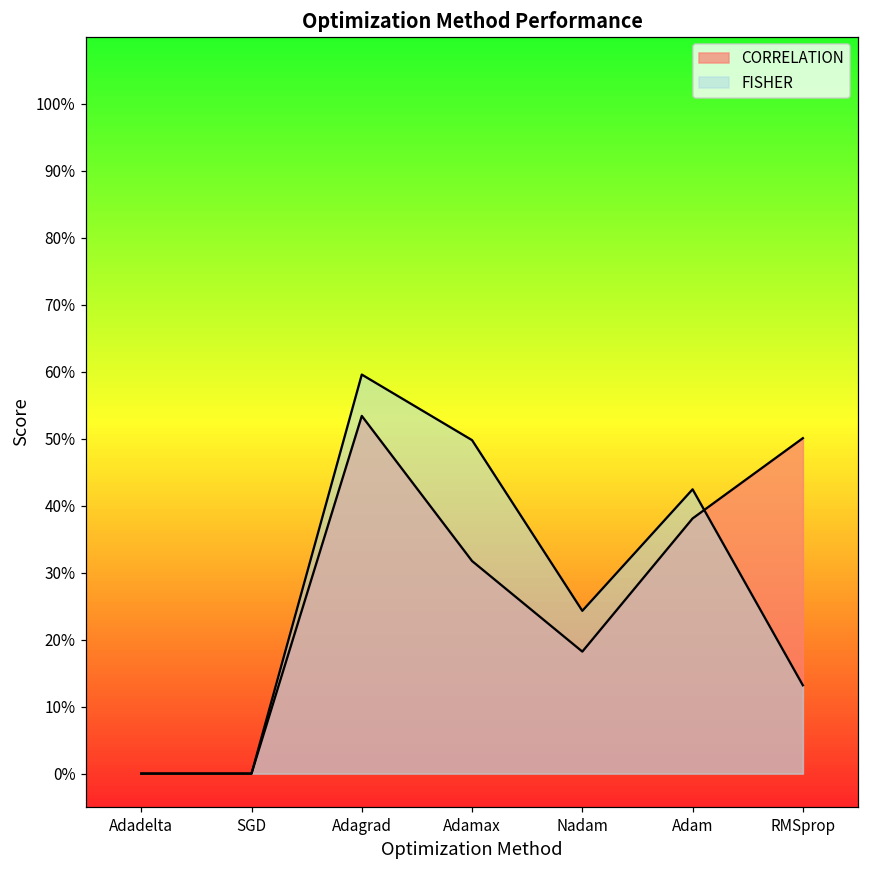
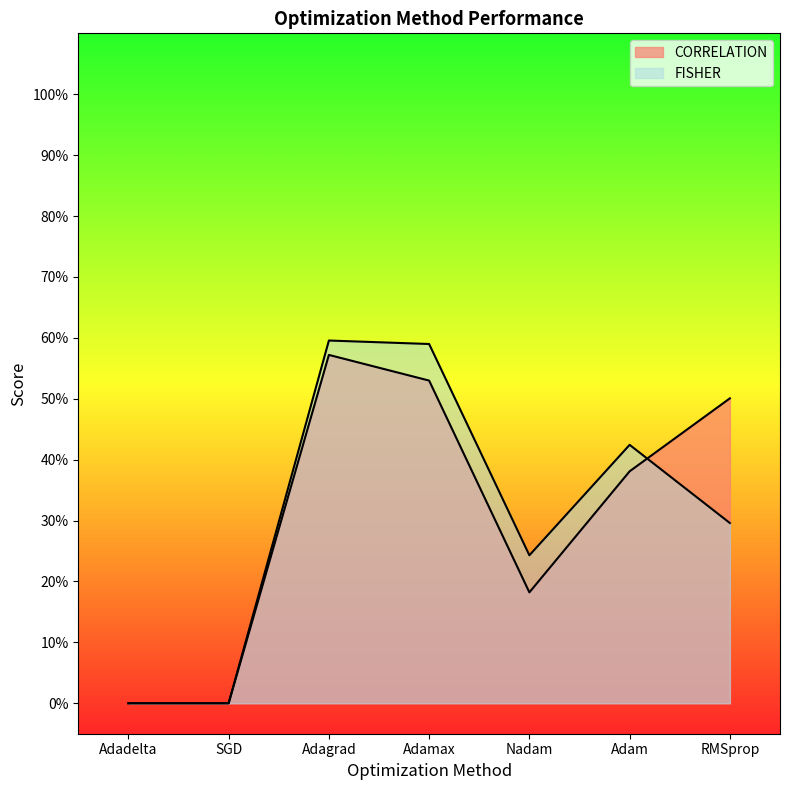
CORRELATION, Adagrad: 53% -> 57%
CORRELATION, Adamax: 32% -> 53%
FISHER, Adamax: 50% -> 59%
FISHER, RMSprop: 13% -> 30%
